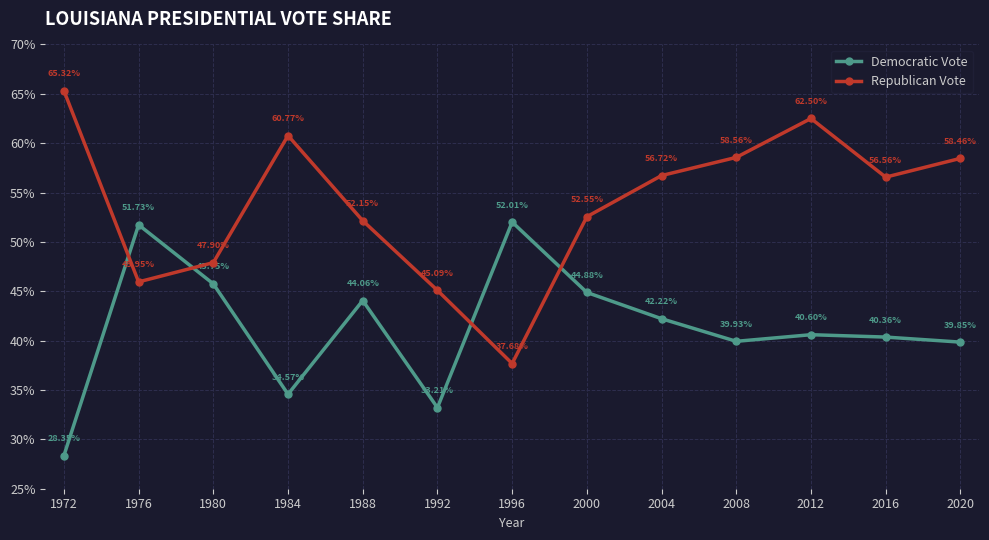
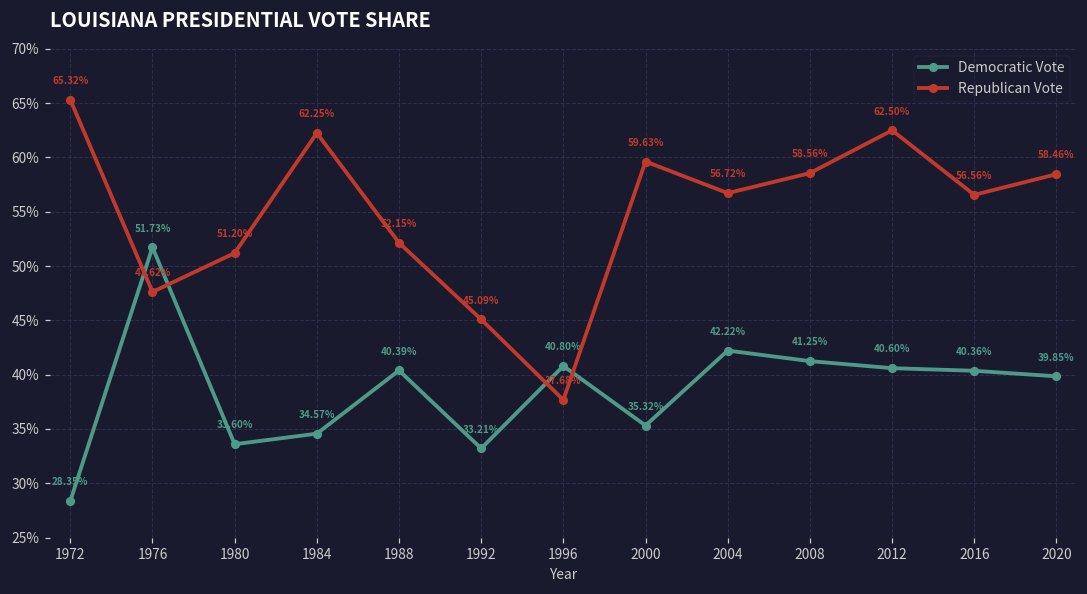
Republican Vote, 1976: 45.95% -> 47.62%
Democratic Vote, 1980: 45.75% -> 33.60%
Republican Vote, 1980: 47.90% -> 51.20%
Republican Vote, 1984: 60.77% -> 62.25%
Democratic Vote, 1988: 44.06% -> 40.39%
Democratic Vote, 1996: 52.01% -> 40.80%
Democratic Vote, 2000: 44.88% -> 35.32%
Republican Vote, 2000: 52.55% -> 59.63%
Democratic Vote, 2008: 39.93% -> 41.25%
